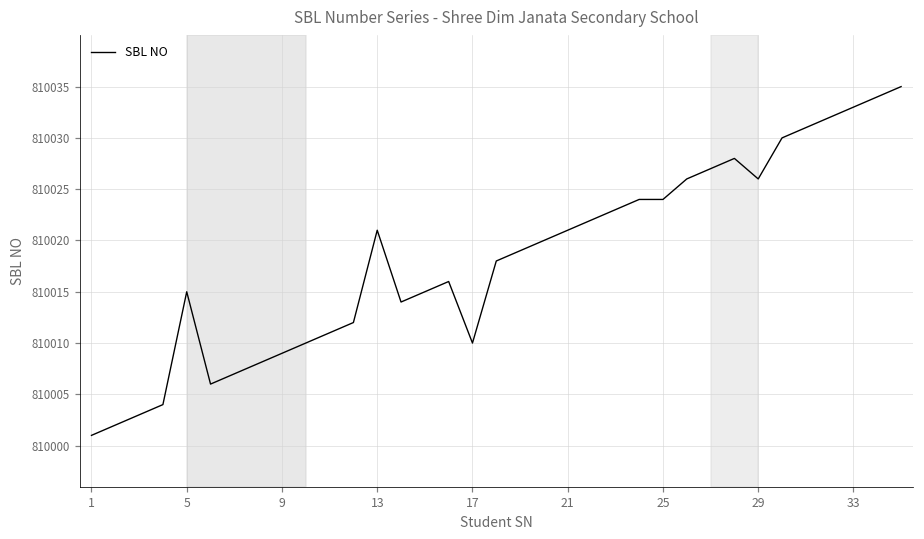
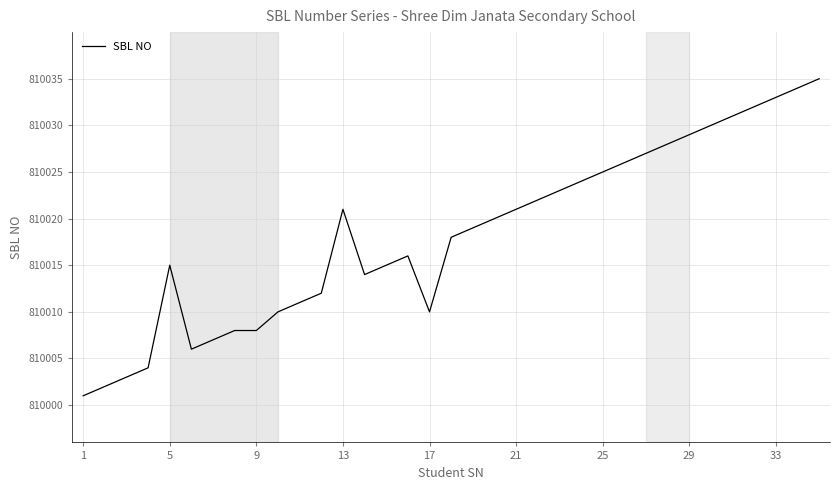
9: 810009 -> 810008
25: 810024 -> 810025
29: 810026 -> 810029
